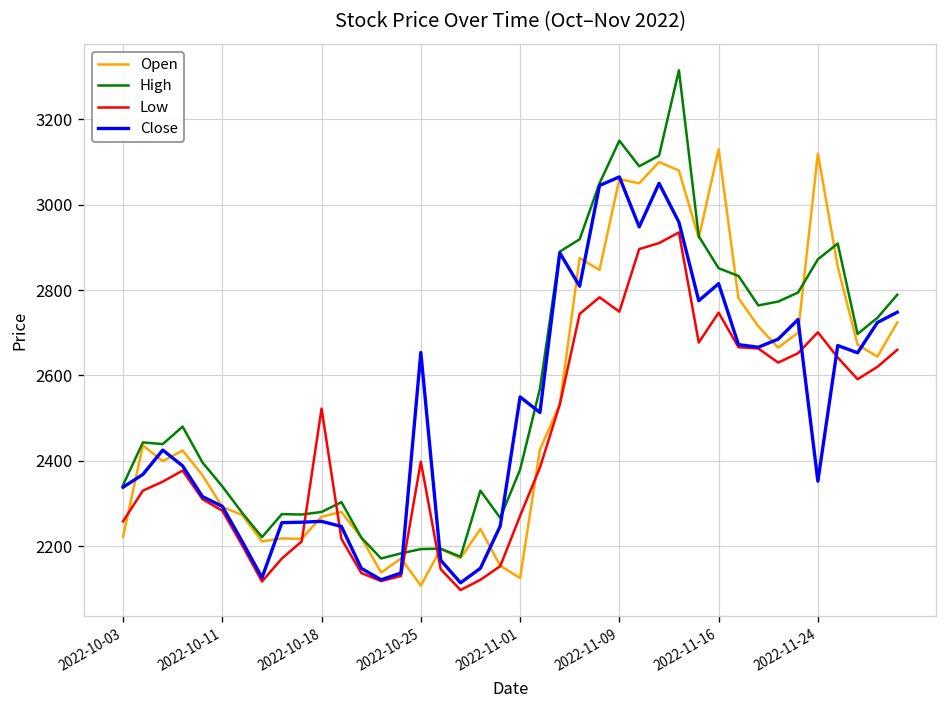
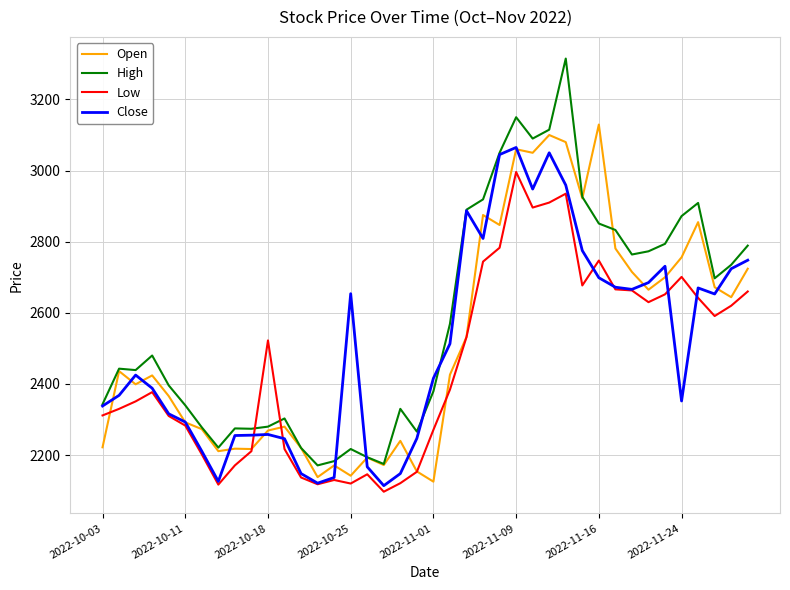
Low, 2022-10-03: 2260 -> 2310
Open, 2022-10-25: 2110 -> 2140
High, 2022-10-25: 2190 -> 2220
Low, 2022-10-25: 2400 -> 2120
Close, 2022-11-01: 2550 -> 2420
Low, 2022-11-09: 2750 -> 3000
Close, 2022-11-16: 2820 -> 2700
Open, 2022-11-24: 3120 -> 2760
